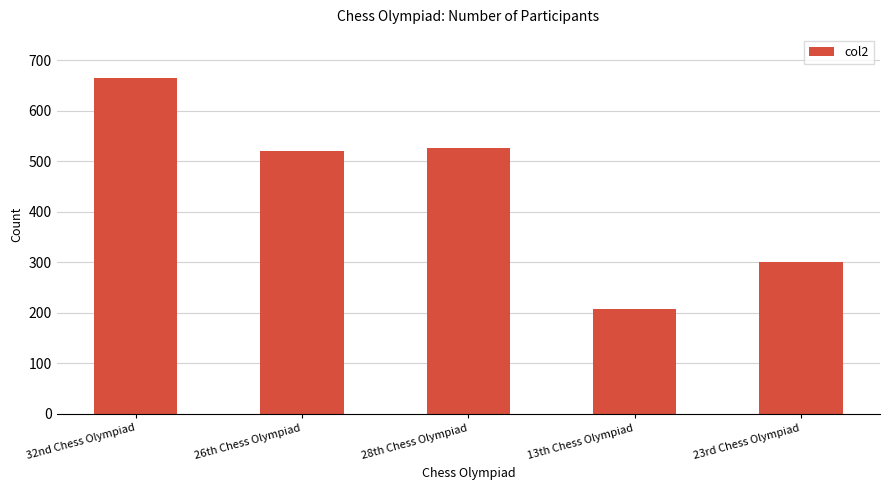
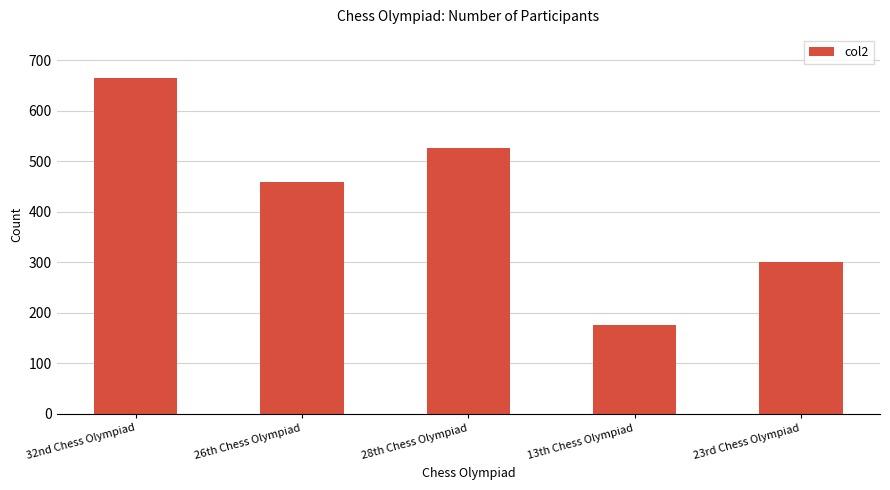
26th Chess Olympiad: 520 -> 460
13th Chess Olympiad: 210 -> 180
